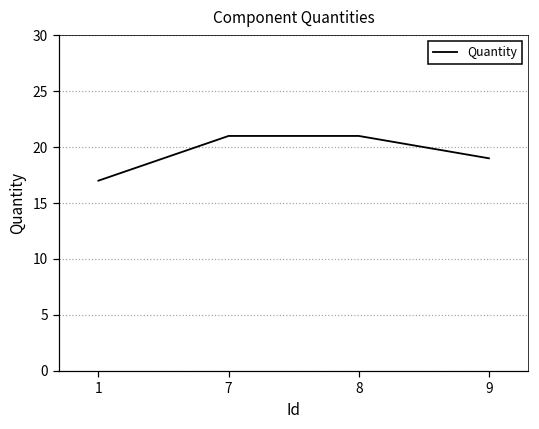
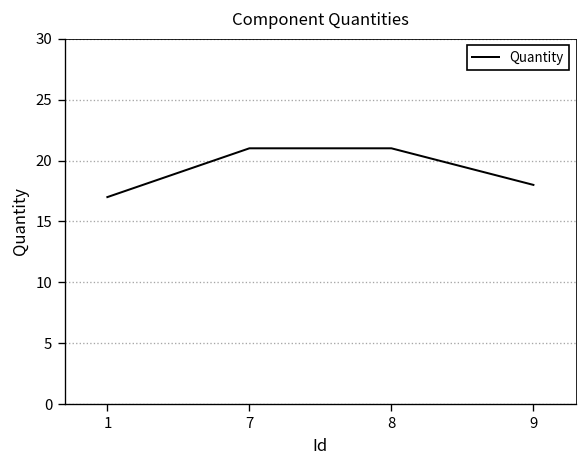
9: 19 -> 18
